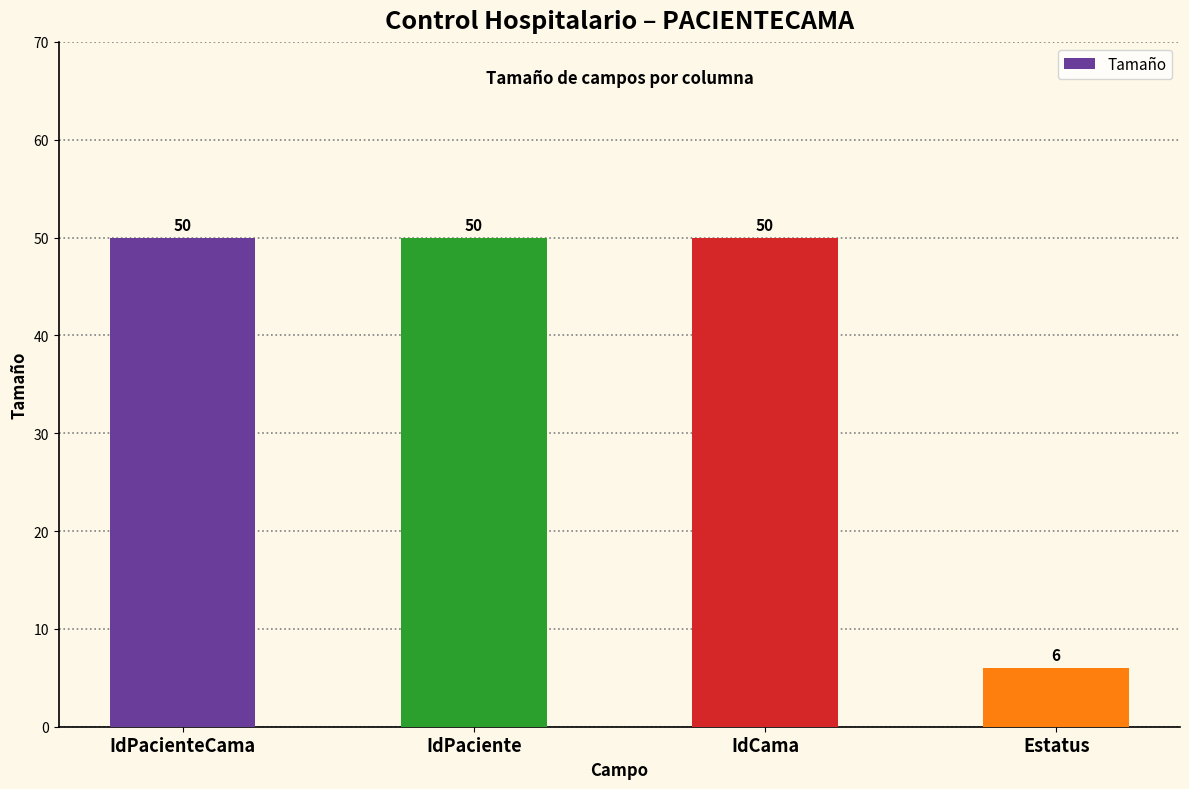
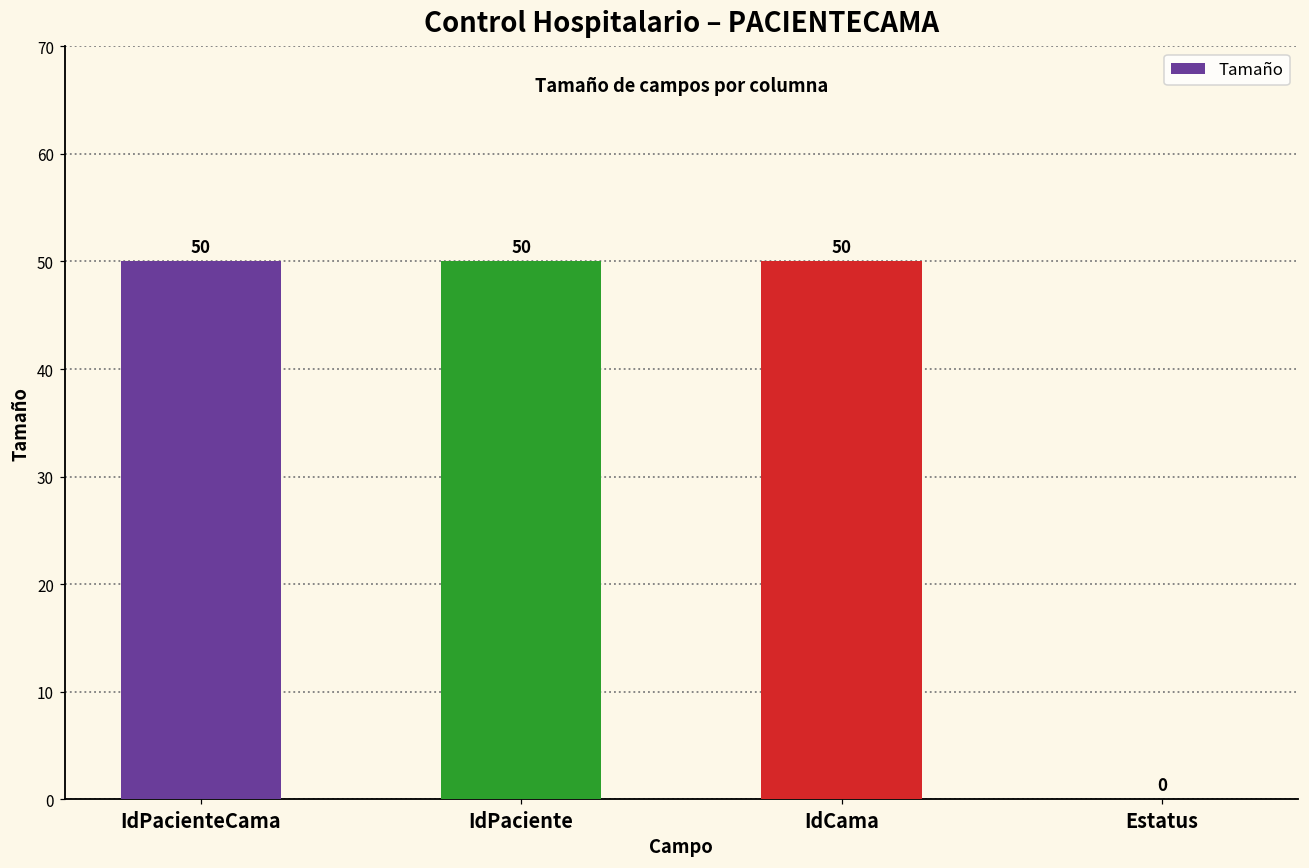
Estatus: 6 -> 0
